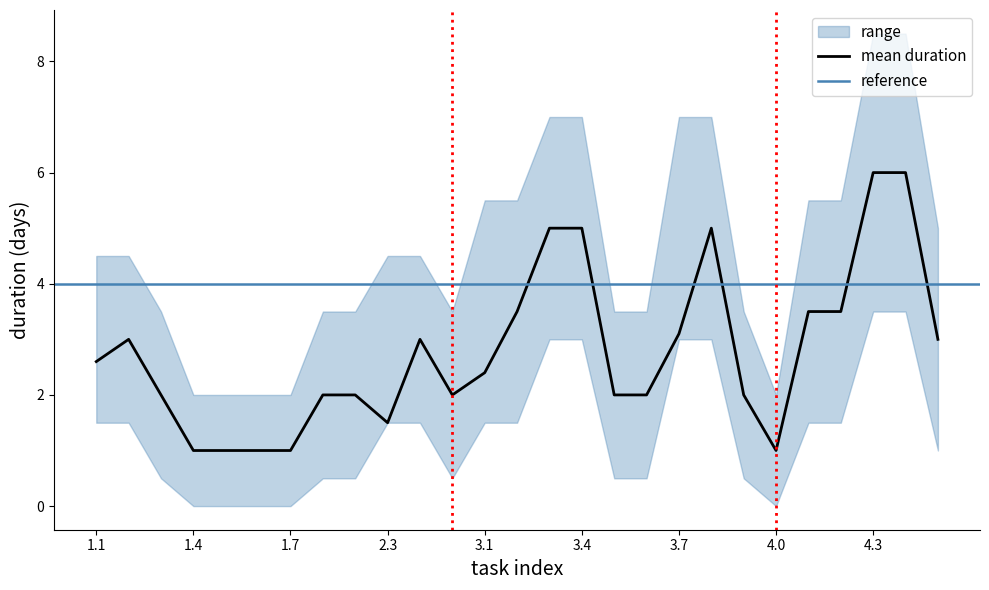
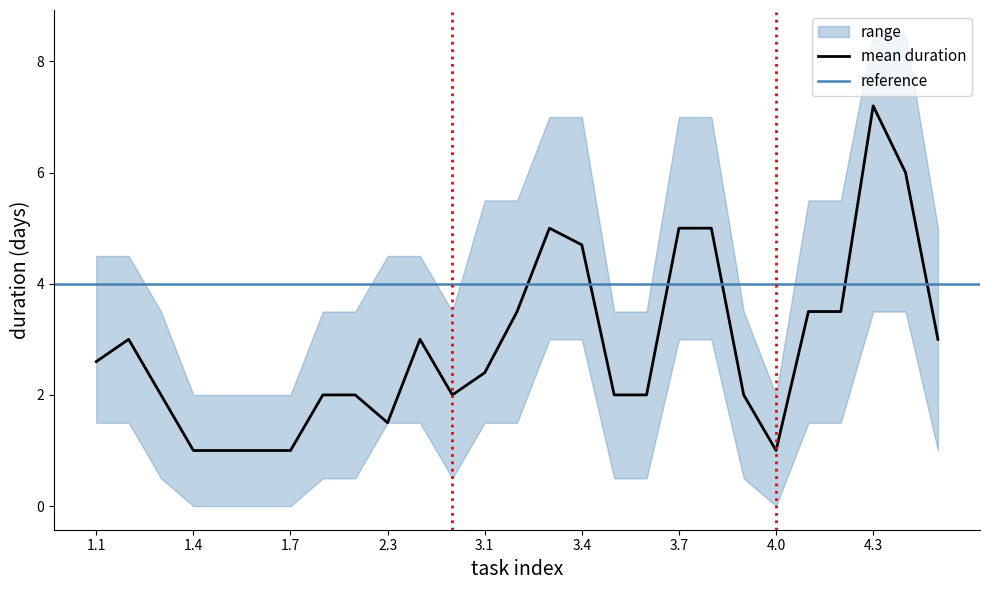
mean duration, 3.4: 5.0 -> 4.7
mean duration, 3.7: 3.1 -> 5.0
mean duration, 4.3: 6.0 -> 7.2
